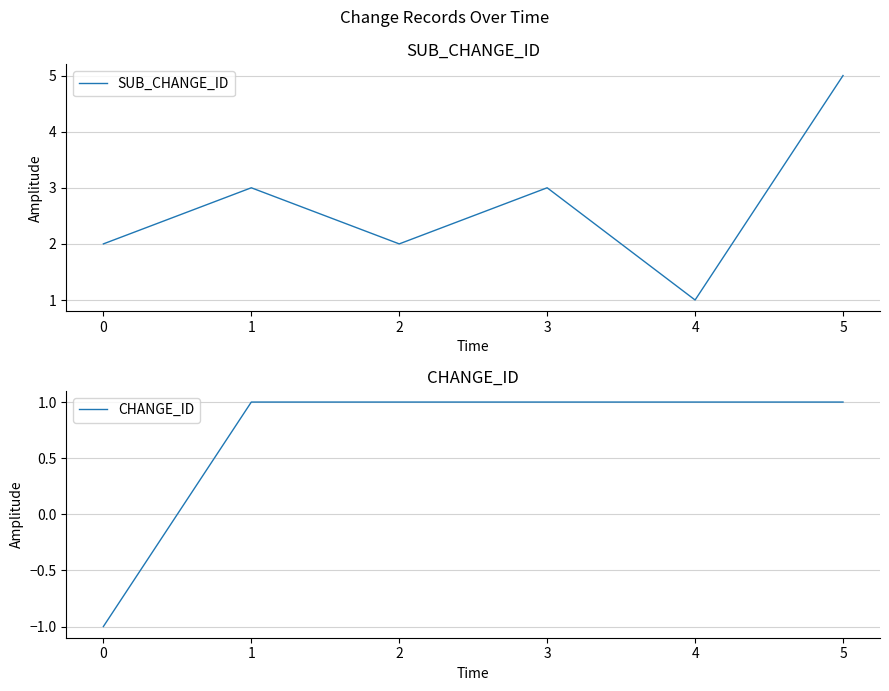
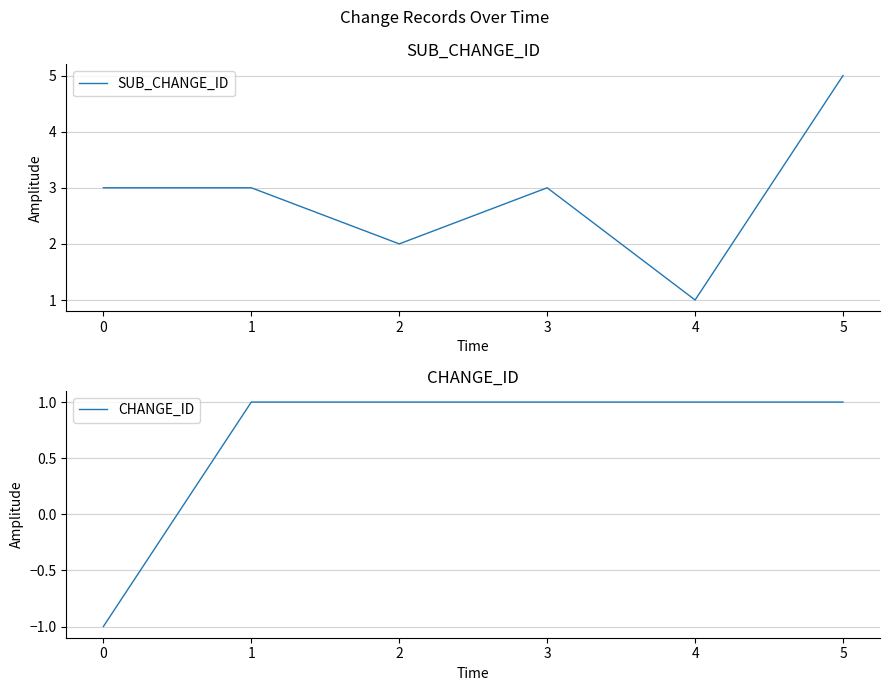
SUB_CHANGE_ID, 0: 2 -> 3
